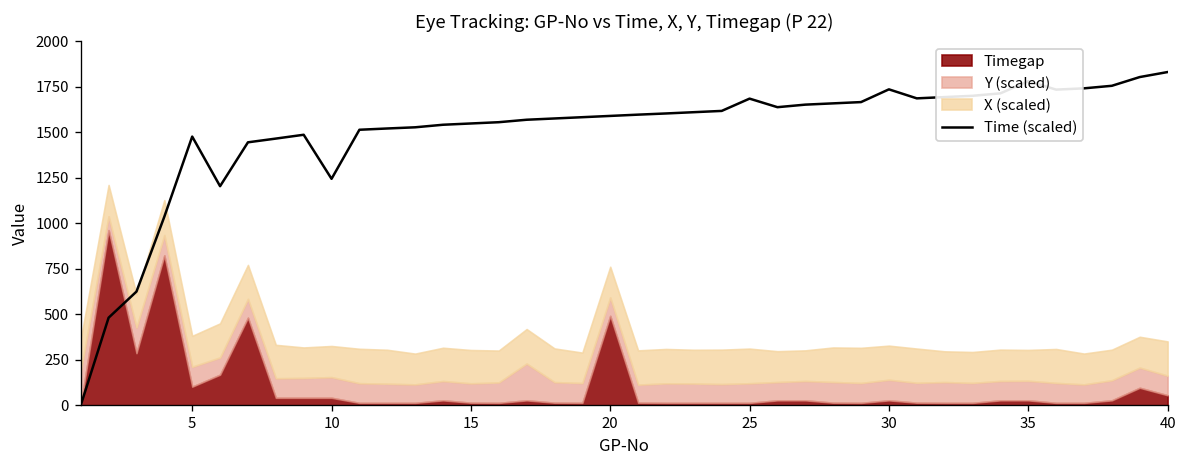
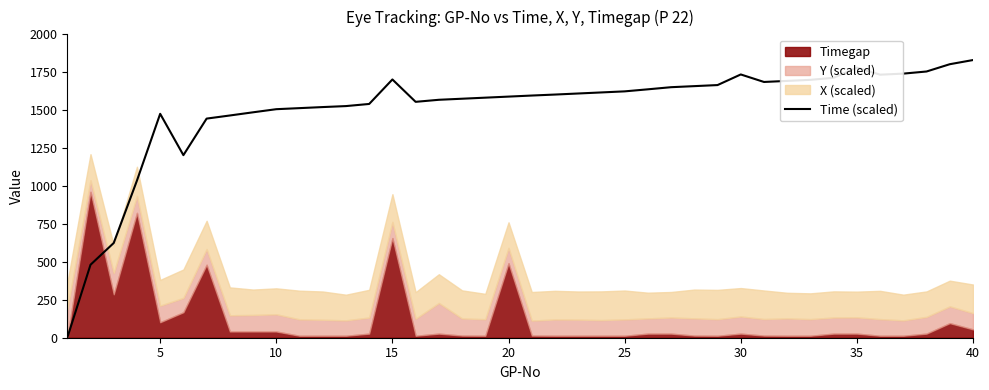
Time (scaled), 10: 1240 -> 1510
Time (scaled), 15: 1550 -> 1700
Timegap, 15: 10 -> 660
Time (scaled), 25: 1680 -> 1620
